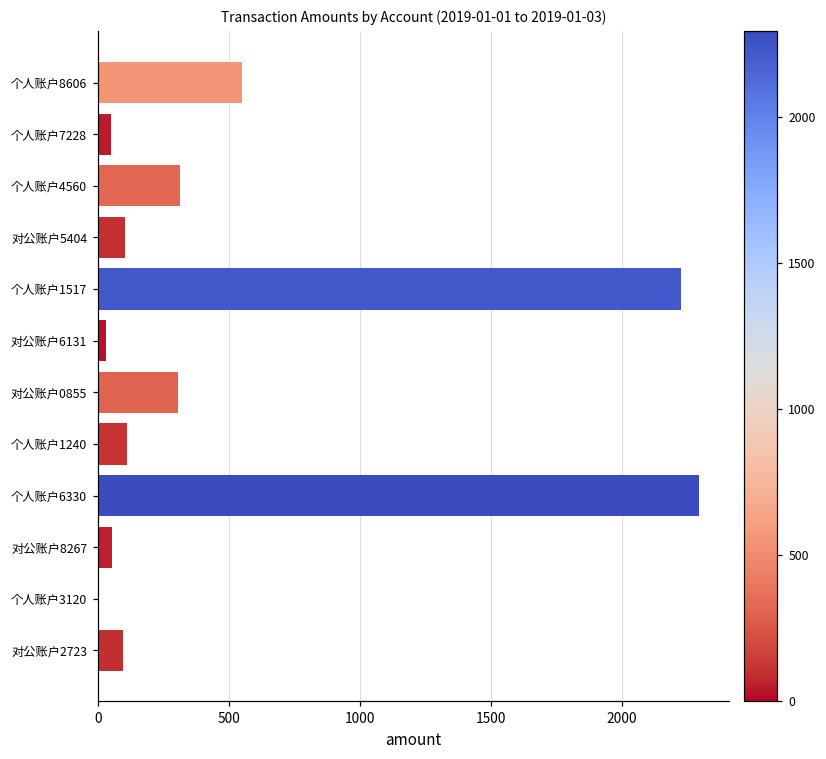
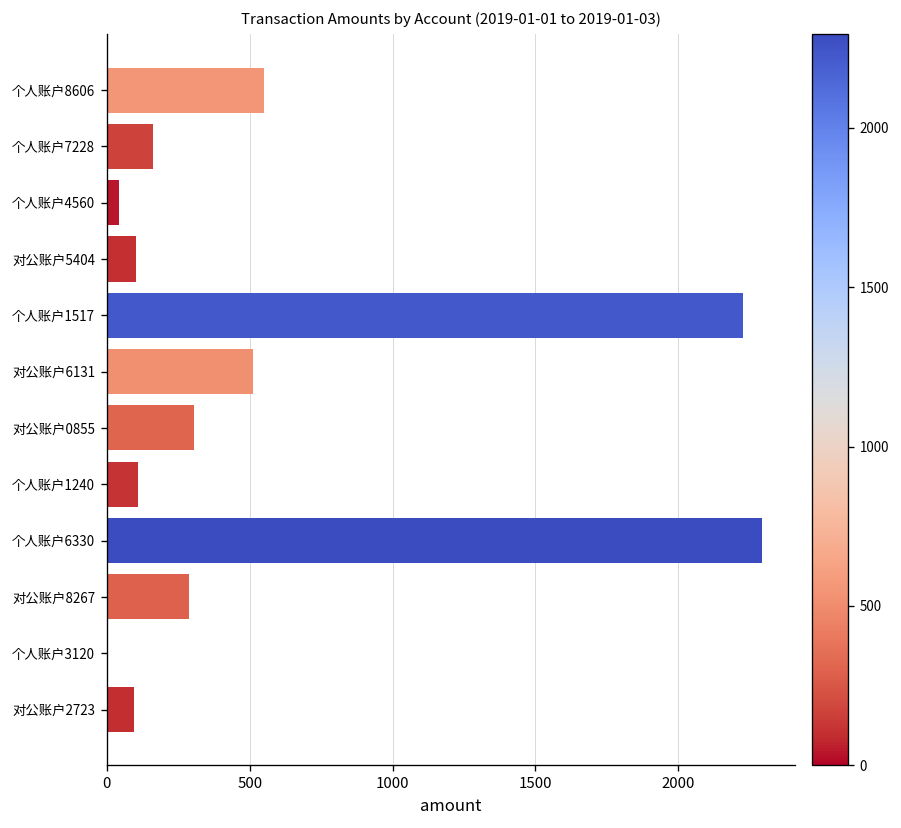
个人账户7228: 50 -> 160
个人账户4560: 310 -> 40
对公账户6131: 30 -> 510
对公账户8267: 60 -> 290
